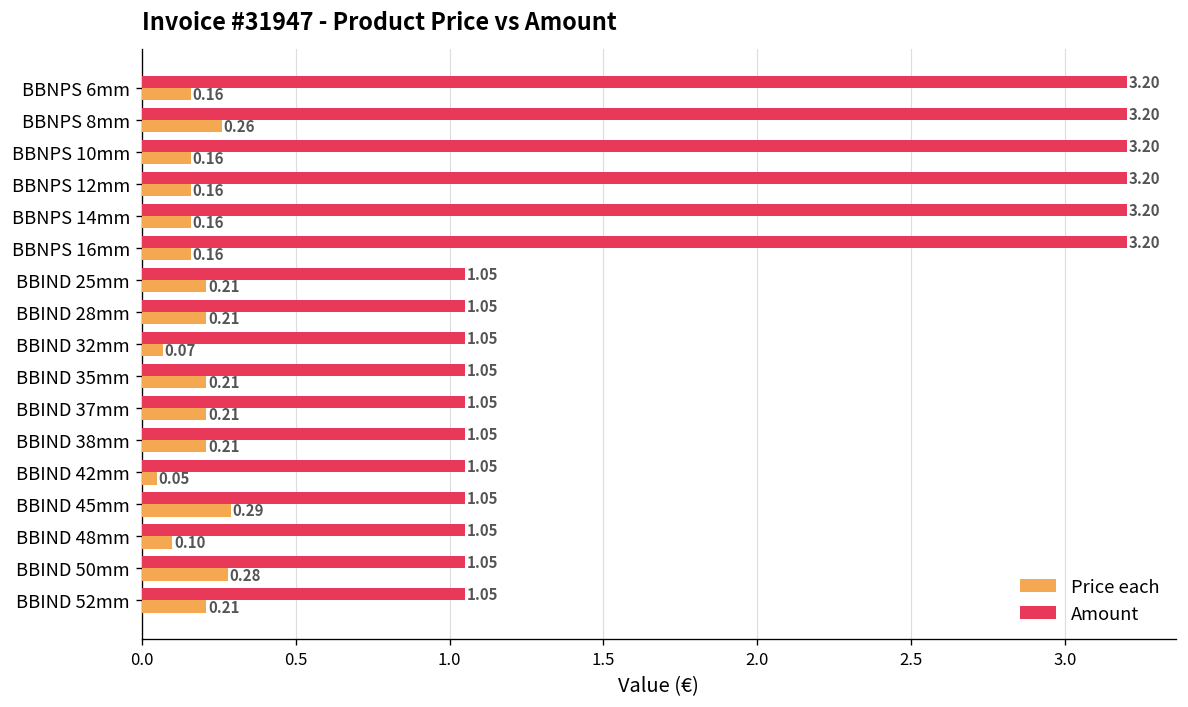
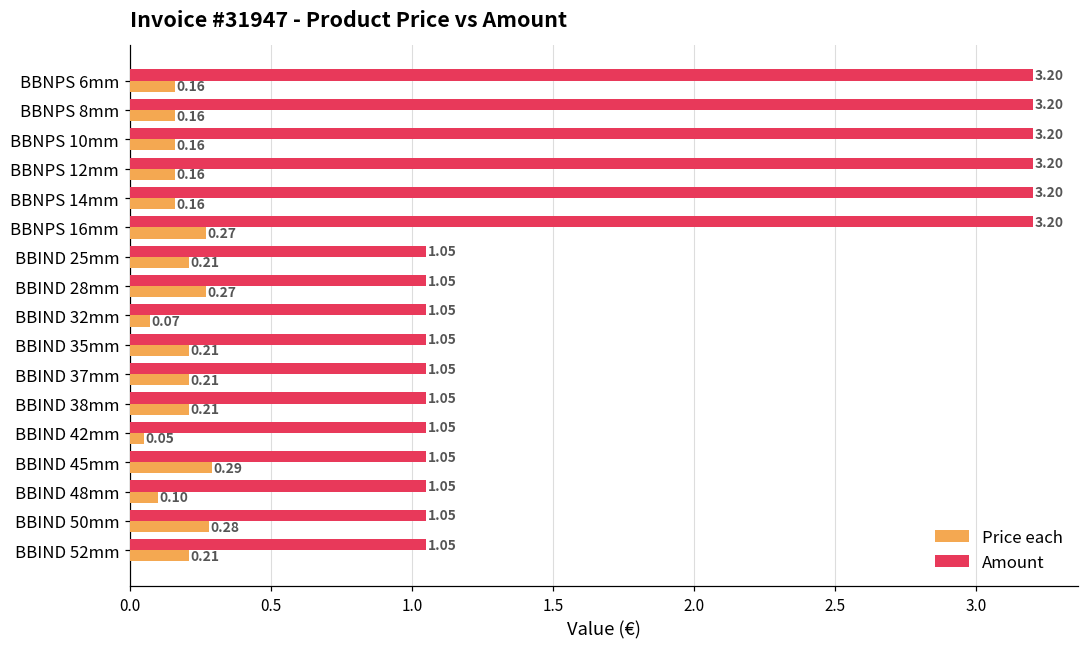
Price each, BBNPS 8mm: 0.26 -> 0.16
Price each, BBNPS 16mm: 0.16 -> 0.27
Price each, BBIND 28mm: 0.21 -> 0.27
